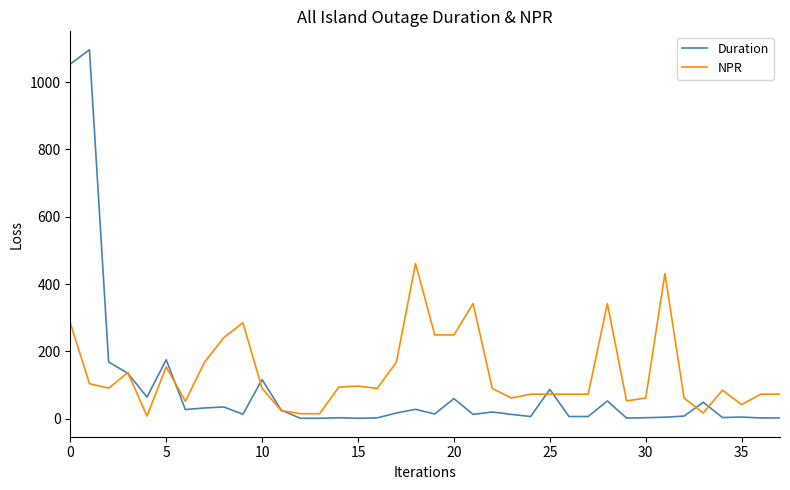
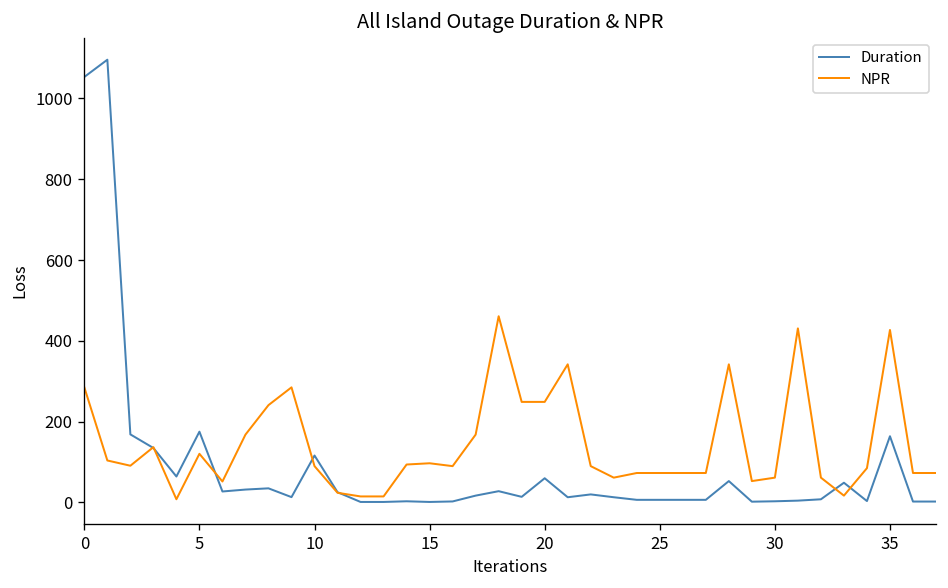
NPR, 5: 150 -> 120
Duration, 25: 90 -> 10
Duration, 35: 10 -> 160
NPR, 35: 40 -> 430
